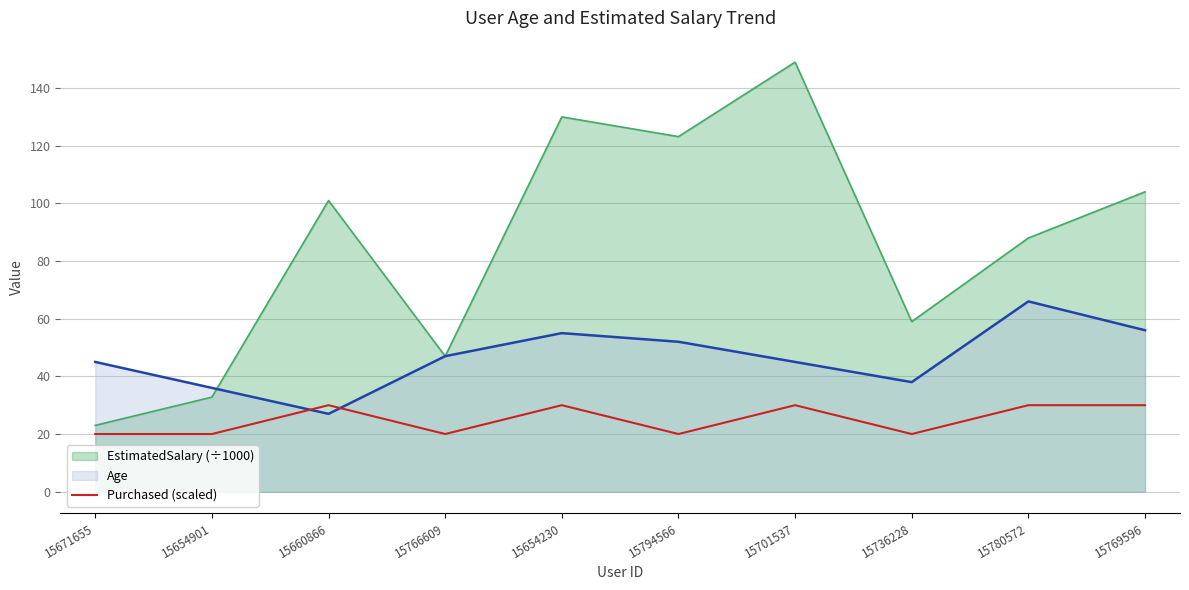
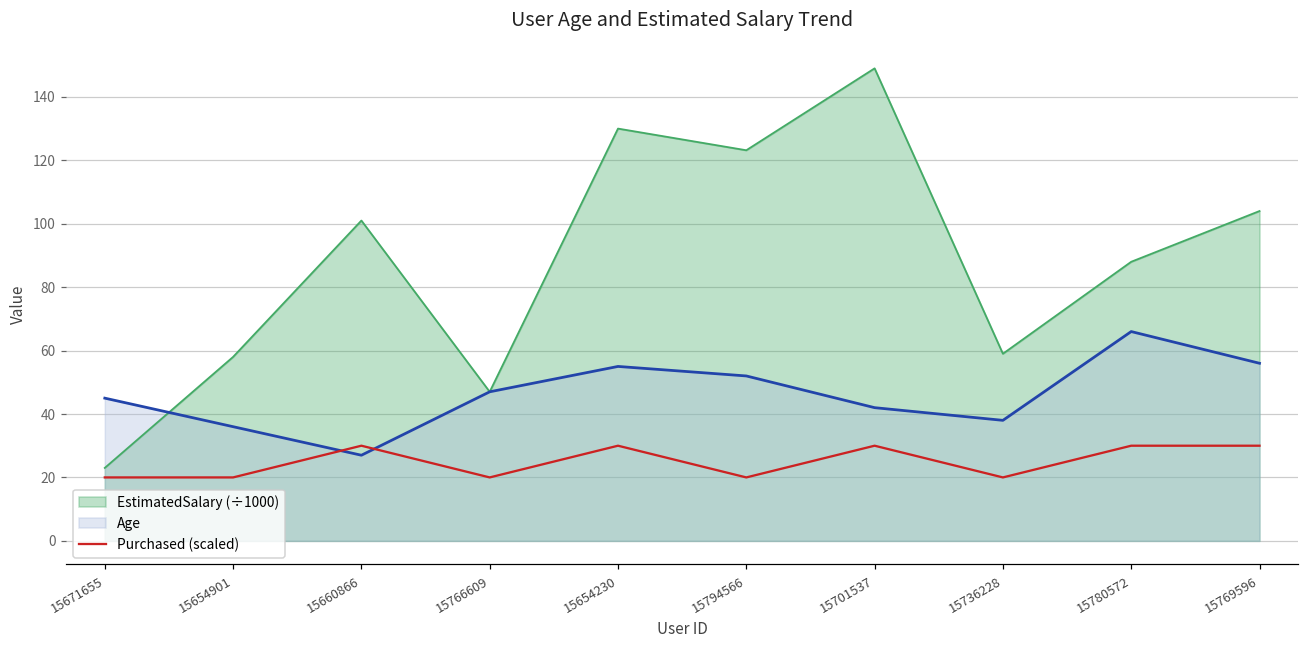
EstimatedSalary (÷1000), 15654901: 33 -> 58
Age, 15701537: 45 -> 42
